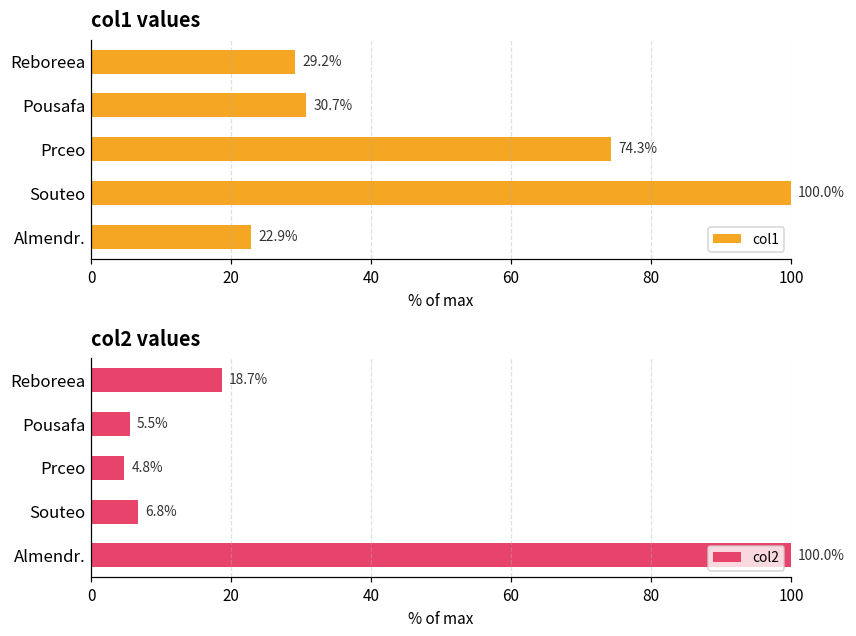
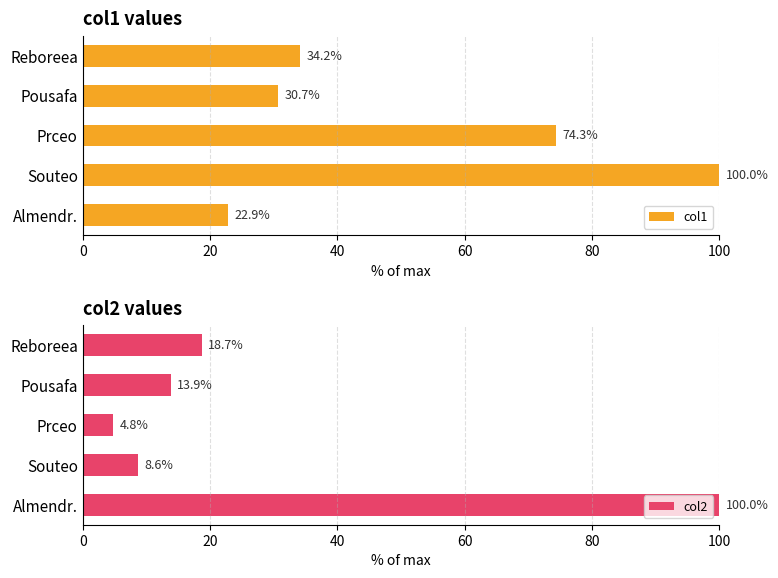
col1 values, Reboreea: 29.2% -> 34.2%
col2 values, Pousafa: 5.5% -> 13.9%
col2 values, Souteo: 6.8% -> 8.6%
